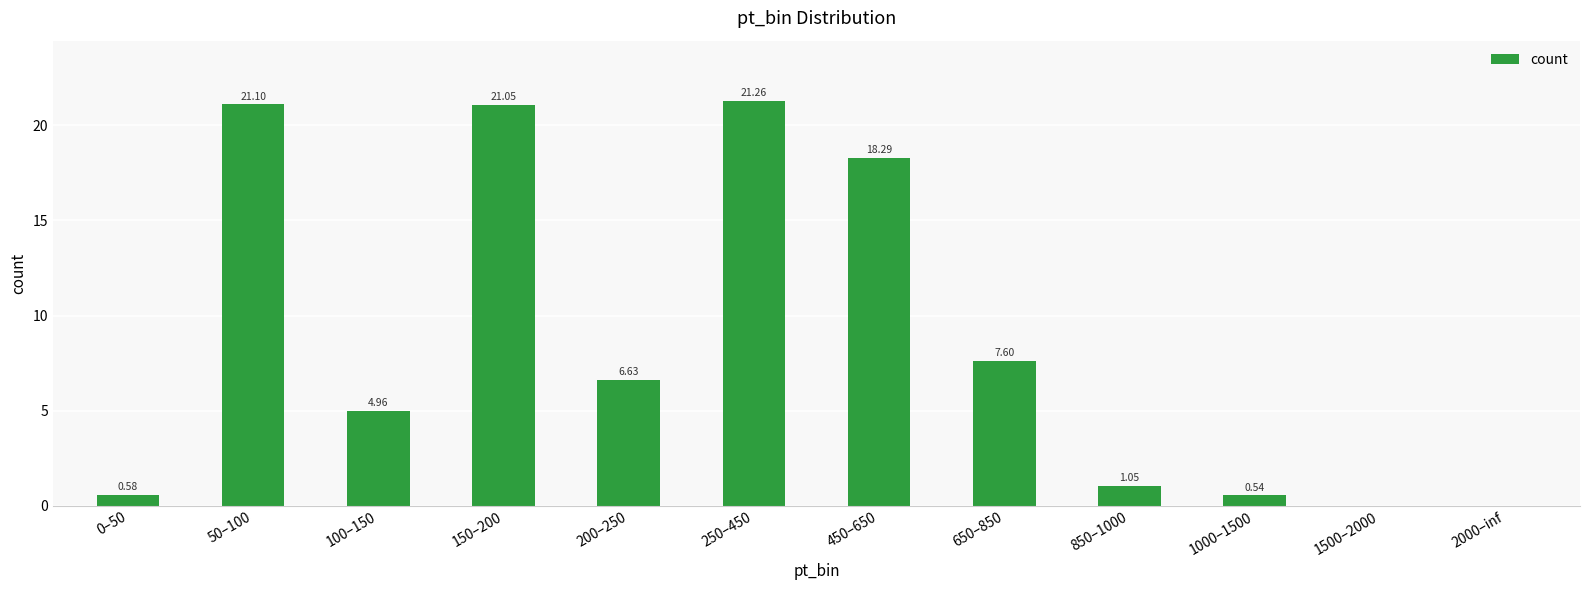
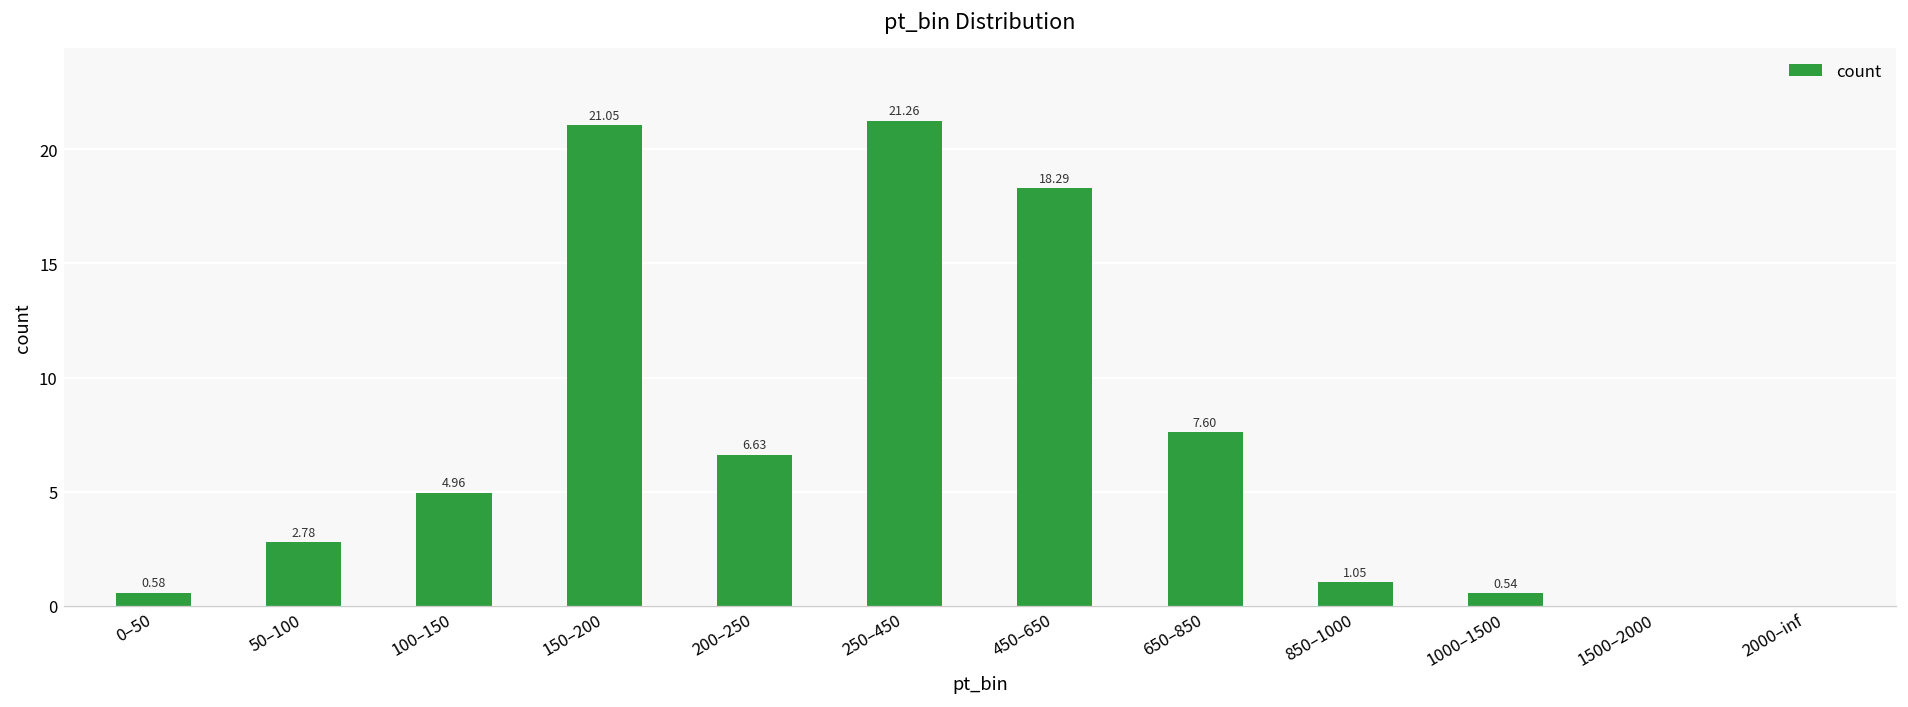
50–100: 21.10 -> 2.78
